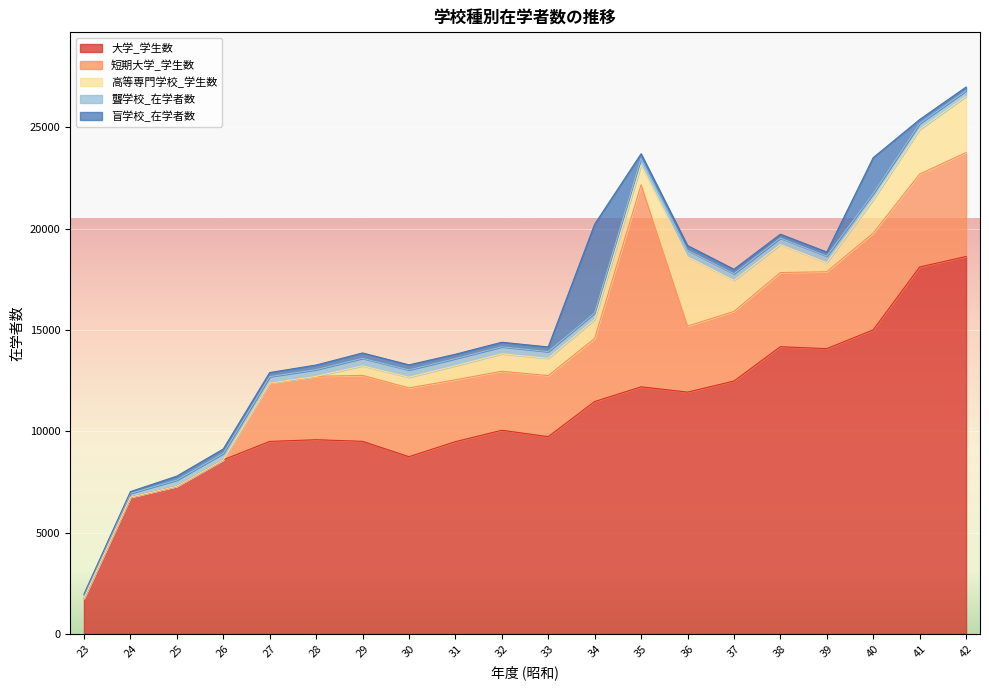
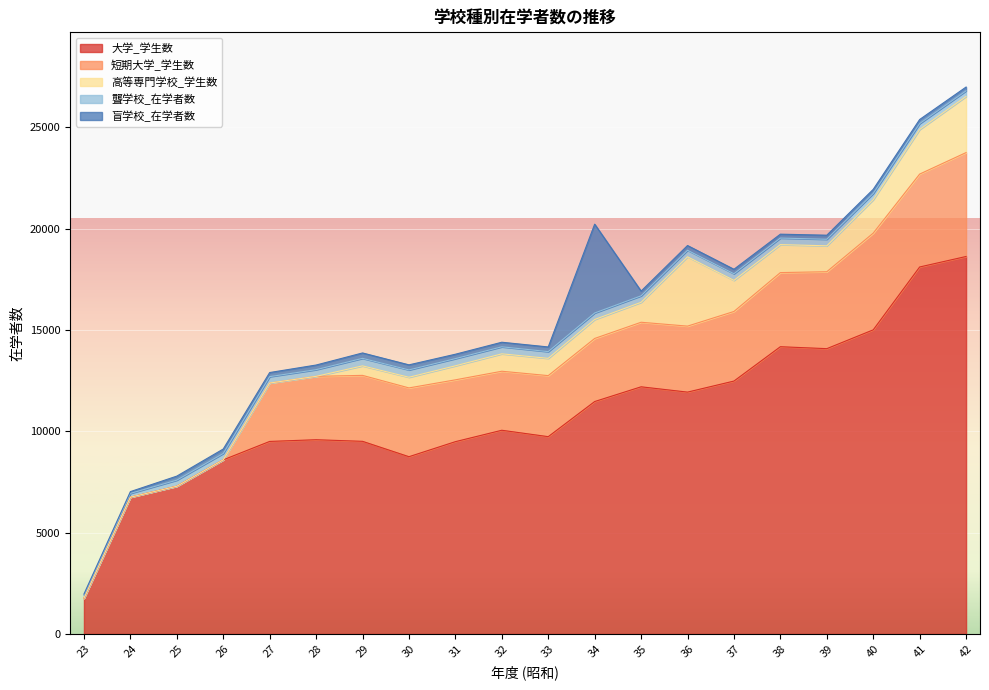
短期大学_学生数, 35: 10000 -> 3200
高等専門学校_学生数, 39: 400 -> 1300
盲学校_在学者数, 40: 1800 -> 200
